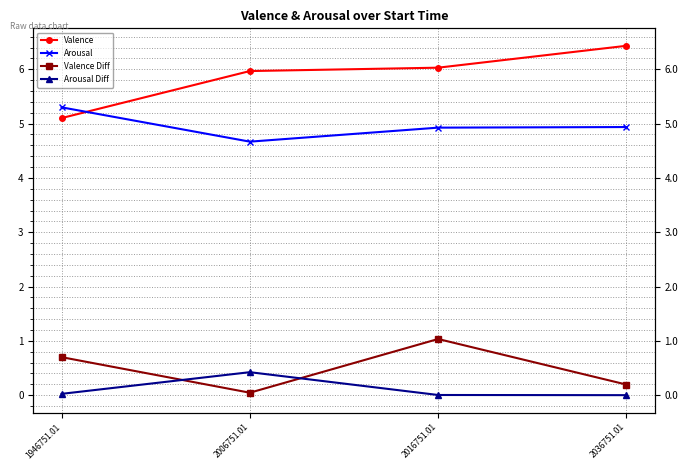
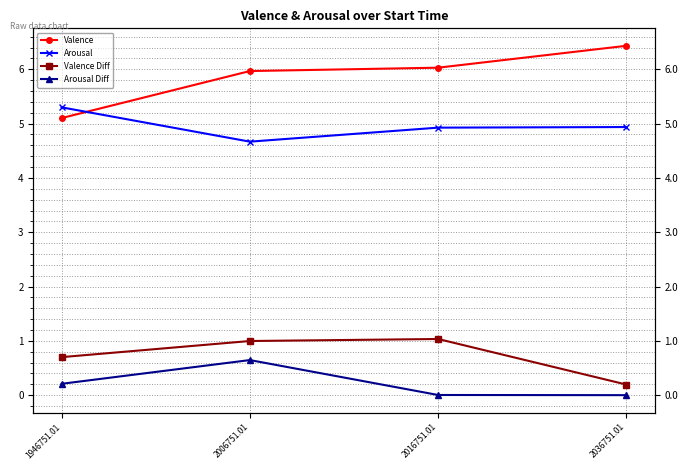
Arousal Diff, 1946751.01: 0.0 -> 0.2
Valence Diff, 2006751.01: 0.0 -> 1.0
Arousal Diff, 2006751.01: 0.4 -> 0.6
